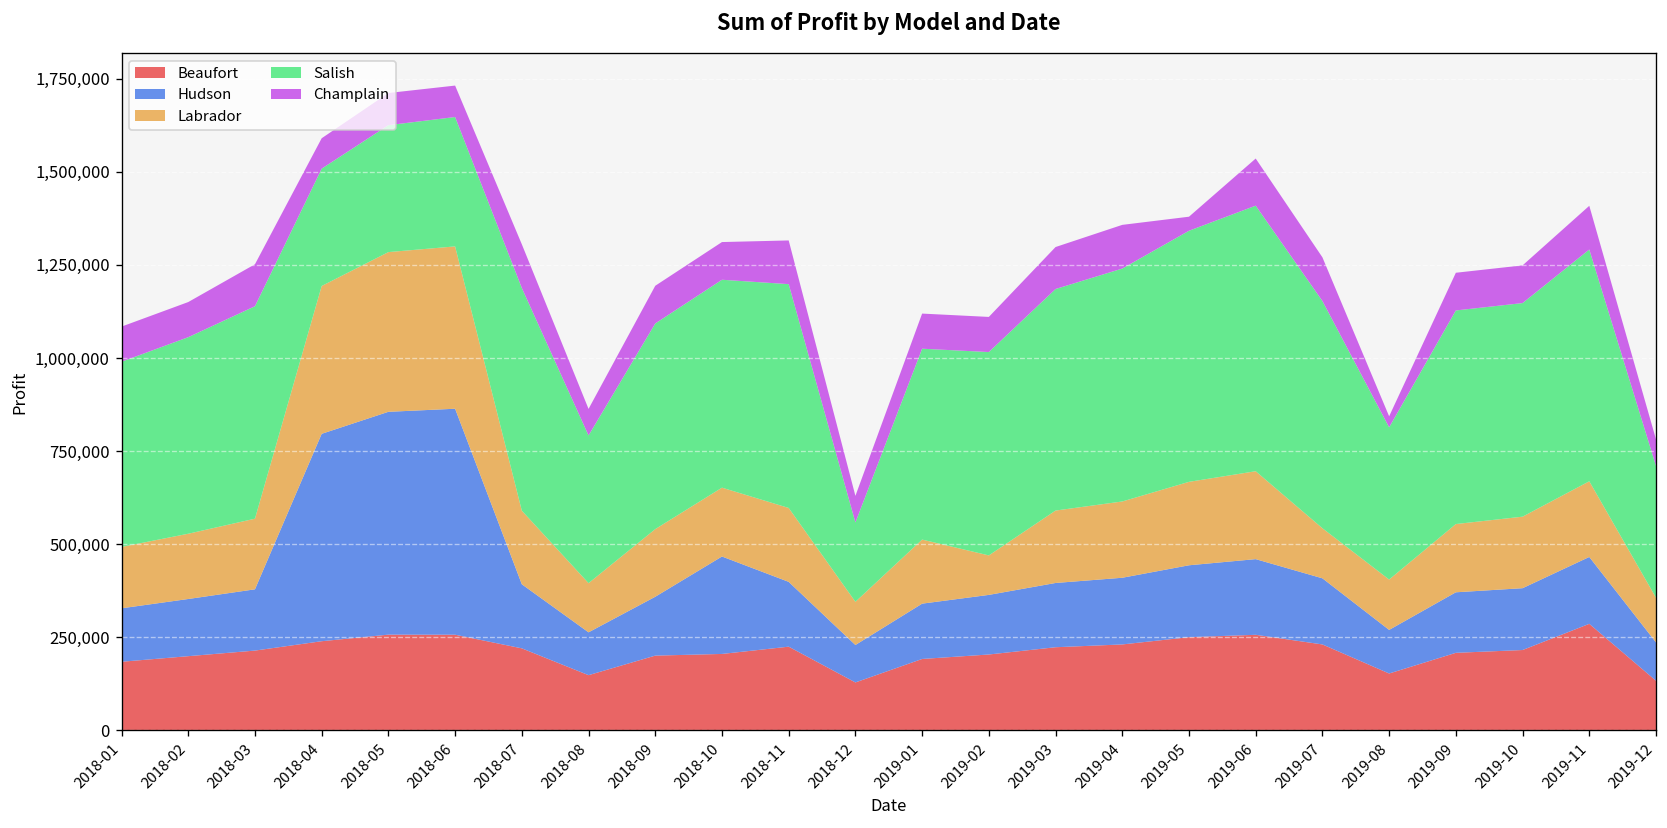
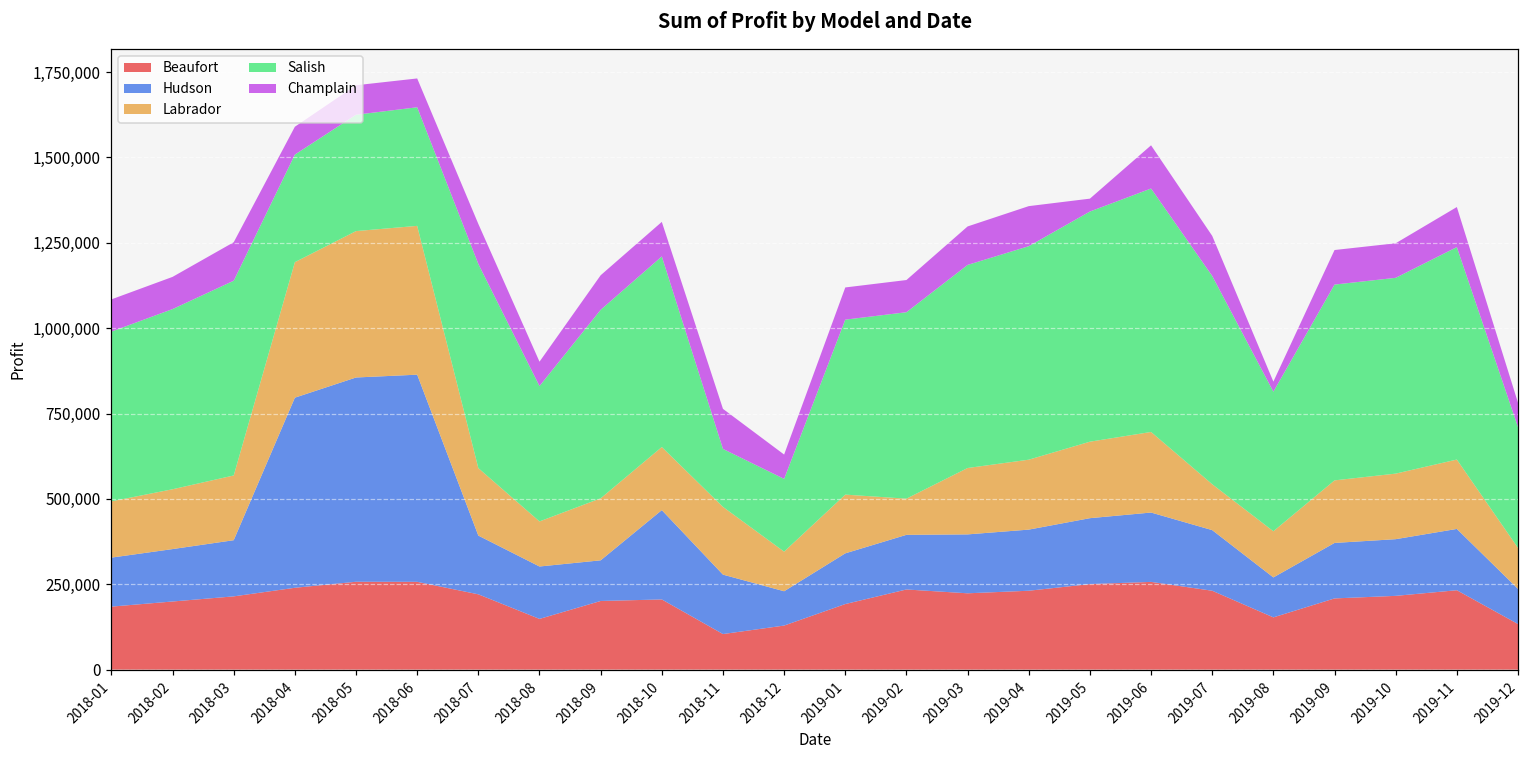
Hudson, 2018-08: 120,000 -> 150,000
Hudson, 2018-09: 160,000 -> 120,000
Beaufort, 2018-11: 230,000 -> 100,000
Salish, 2018-11: 600,000 -> 170,000
Beaufort, 2019-02: 200,000 -> 230,000
Beaufort, 2019-11: 290,000 -> 230,000
